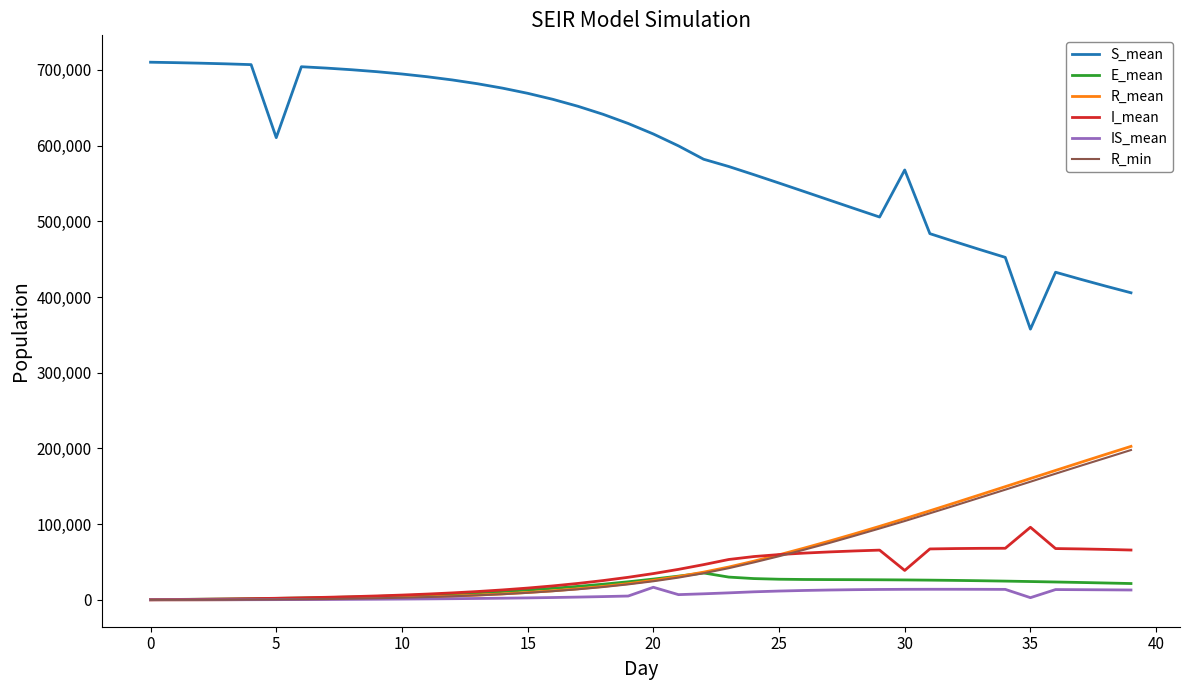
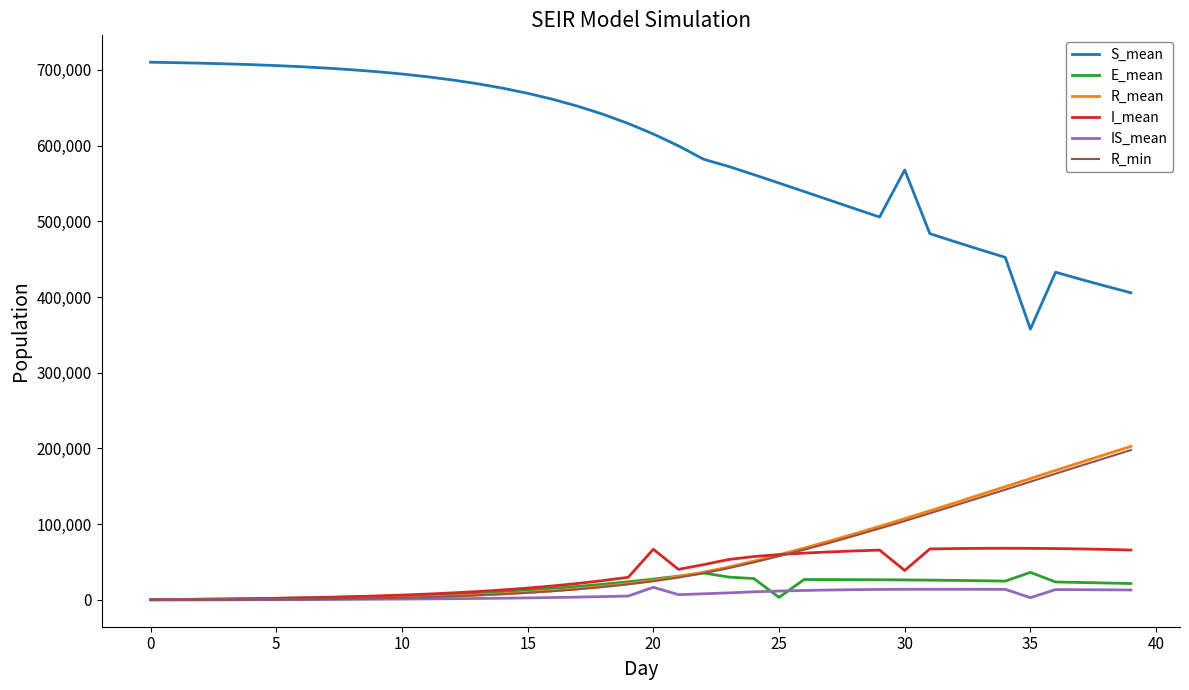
S_mean, 5: 610,000 -> 710,000
I_mean, 20: 30,000 -> 70,000
E_mean, 25: 30,000 -> 0
E_mean, 35: 20,000 -> 40,000
I_mean, 35: 100,000 -> 70,000
